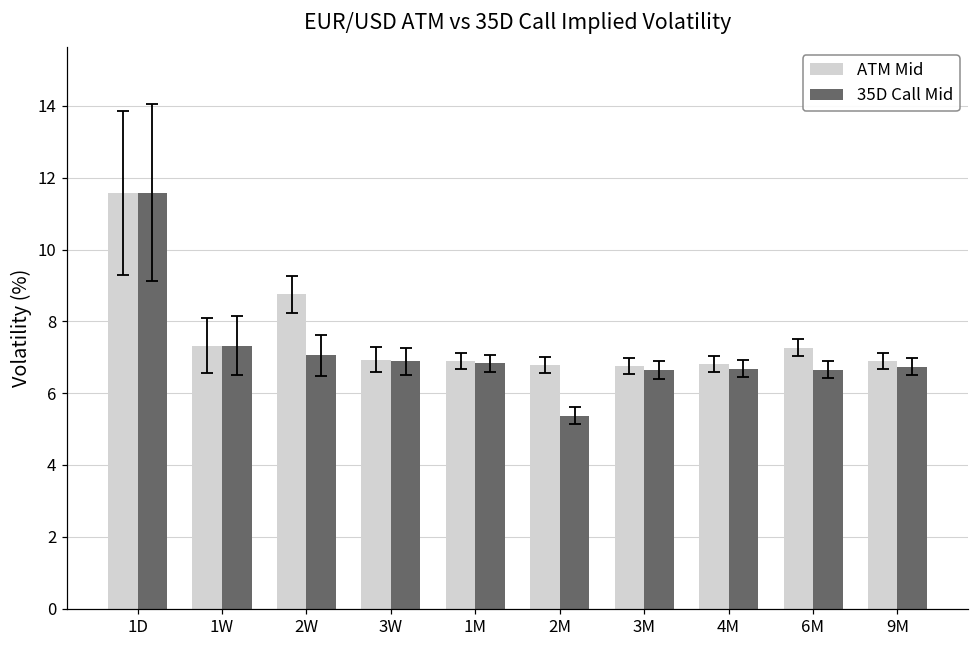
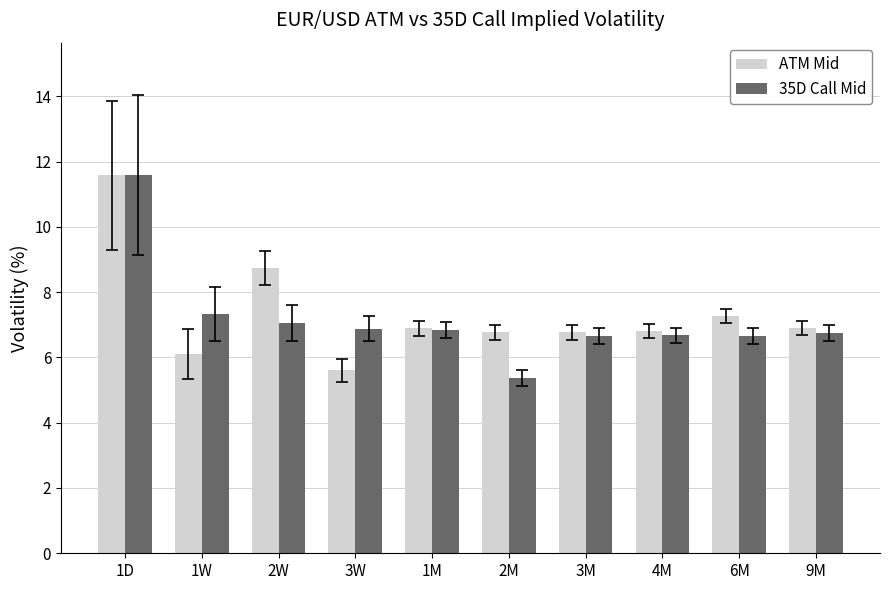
ATM Mid, 1W: 7.3 -> 6.1
ATM Mid, 3W: 6.9 -> 5.6
